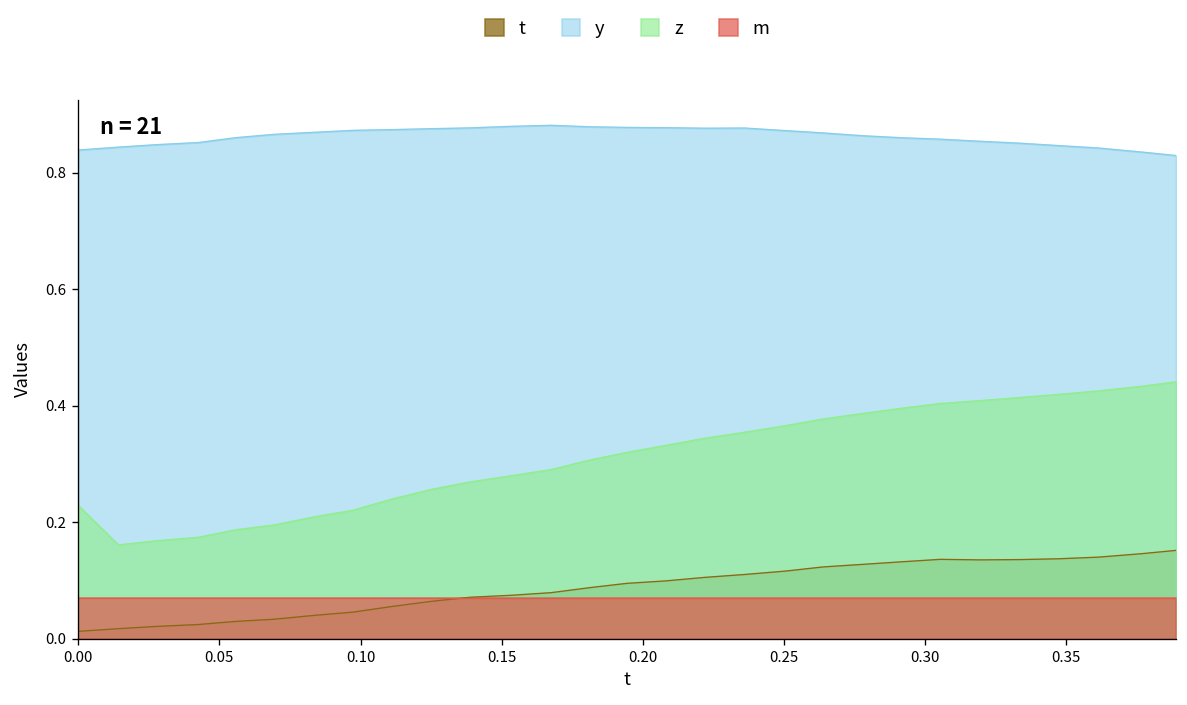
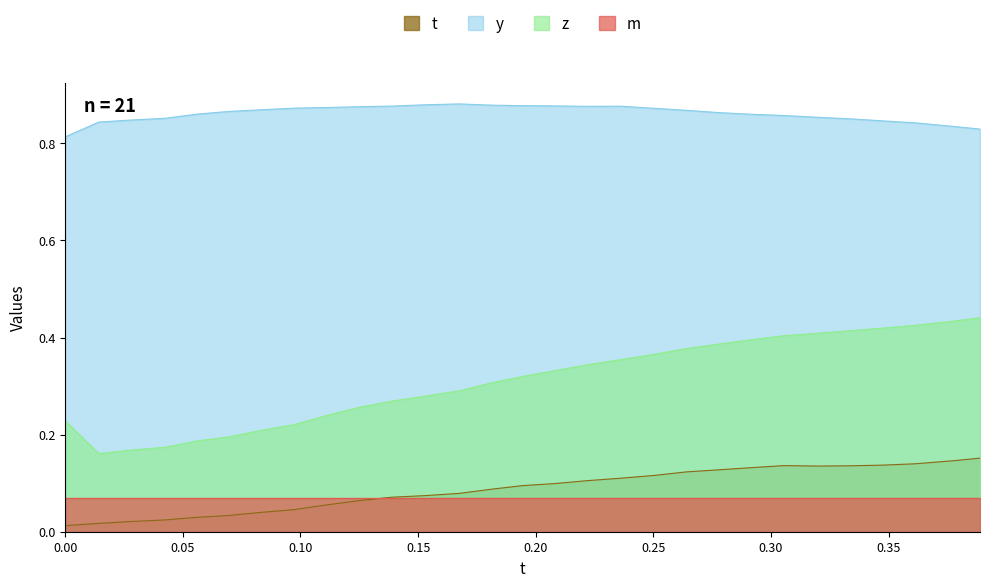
y, 0.00: 0.84 -> 0.81
